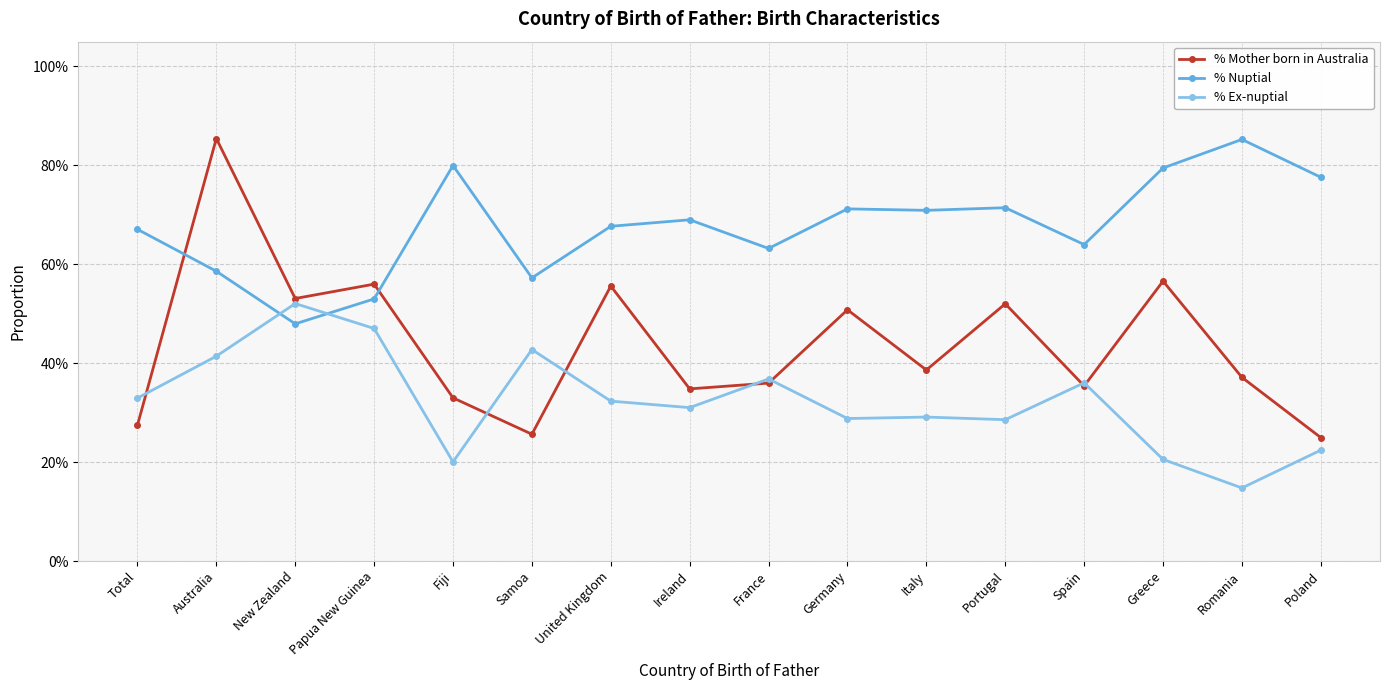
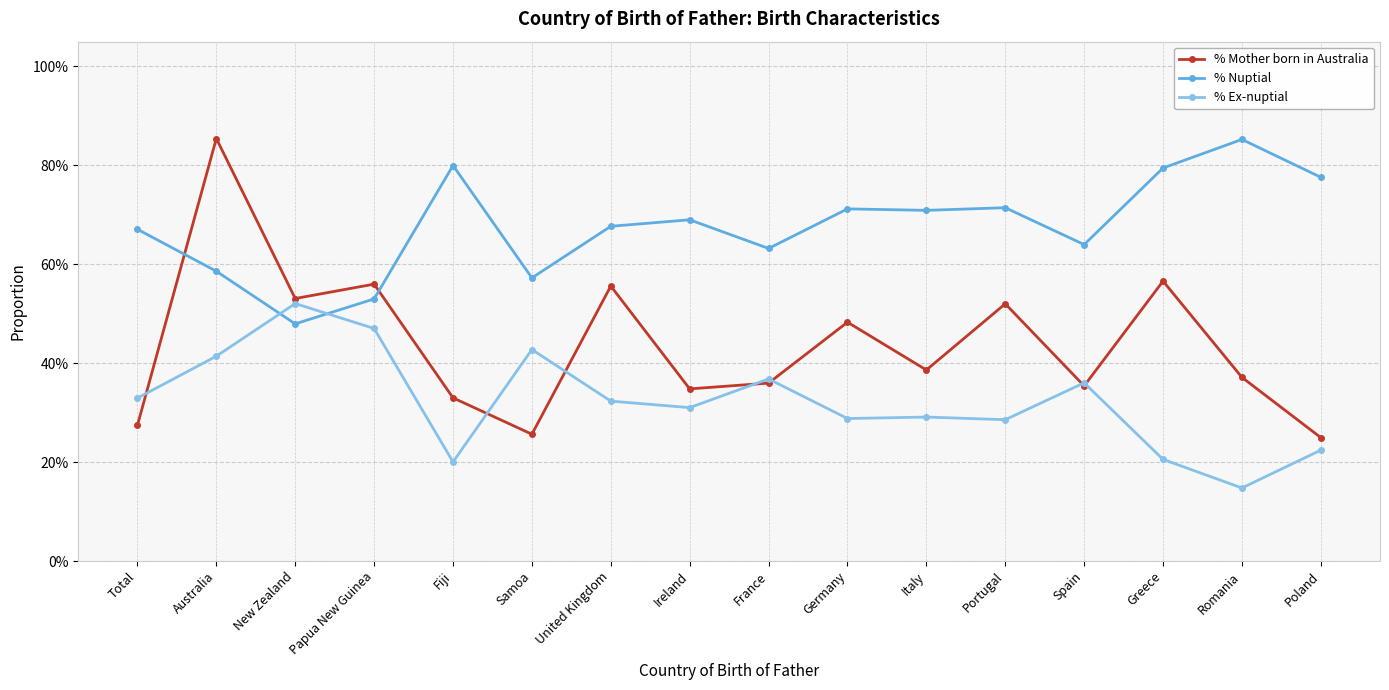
% Mother born in Australia, Germany: 51% -> 48%
